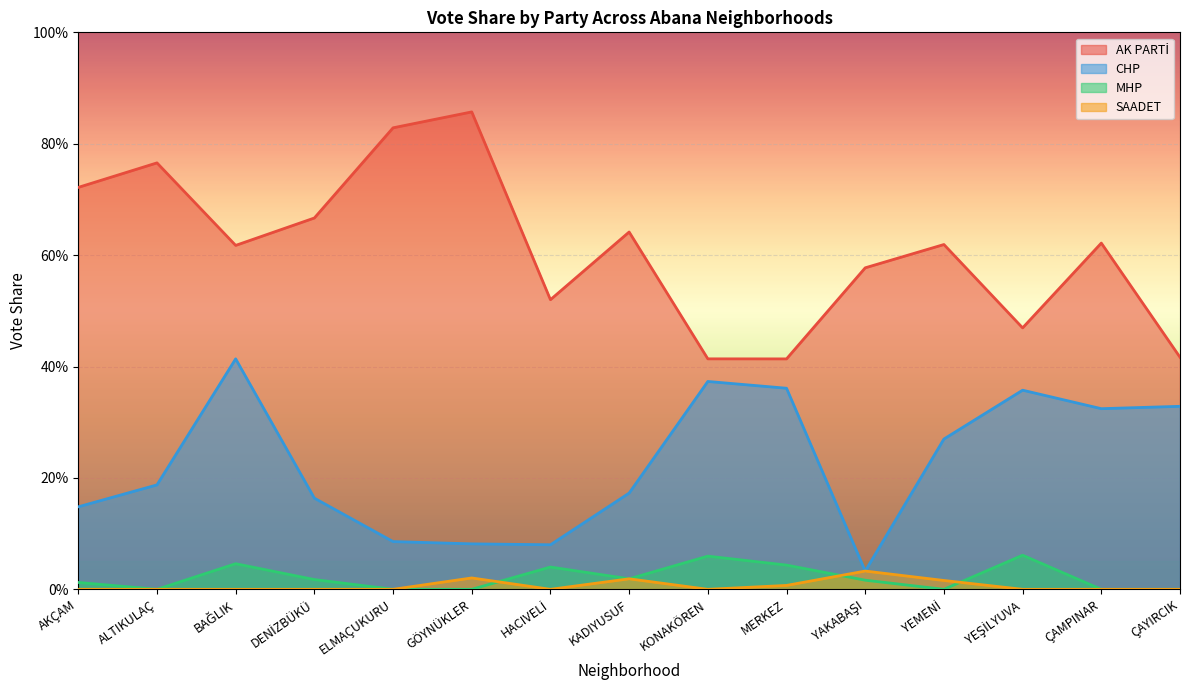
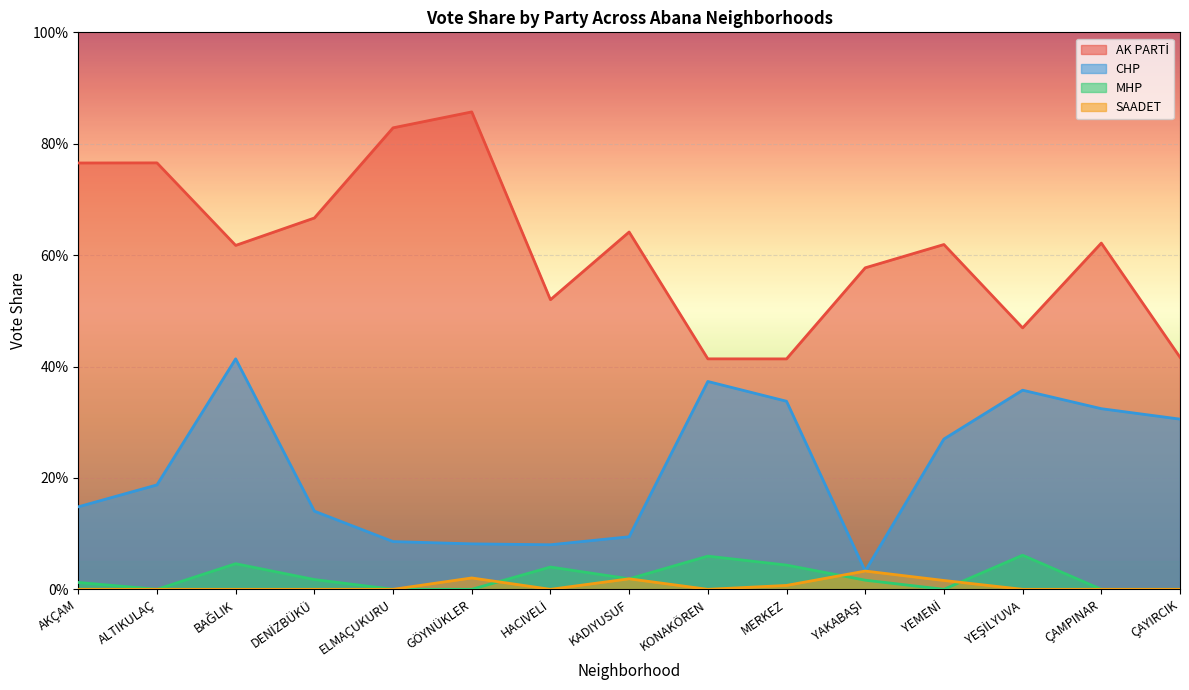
AK PARTİ, AKÇAM: 72% -> 77%
CHP, DENİZBÜKÜ: 16% -> 14%
CHP, KADIYUSUF: 17% -> 9%
CHP, MERKEZ: 36% -> 34%
CHP, ÇAYIRCIK: 33% -> 31%
